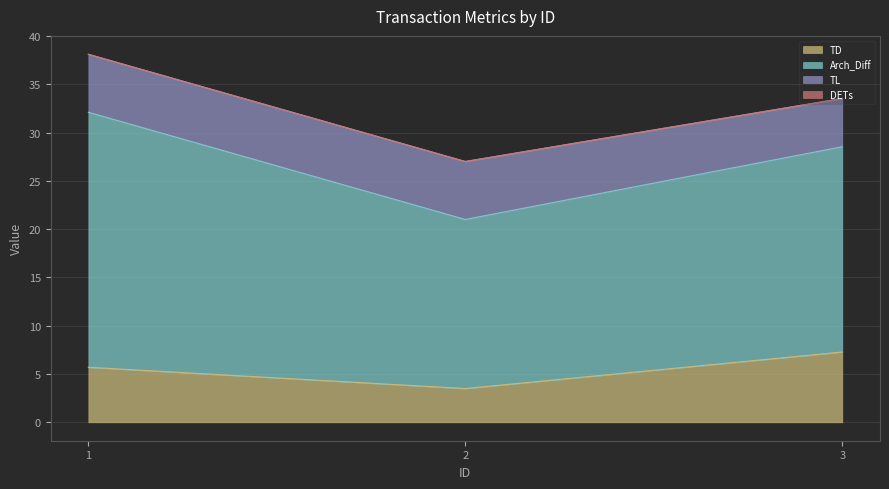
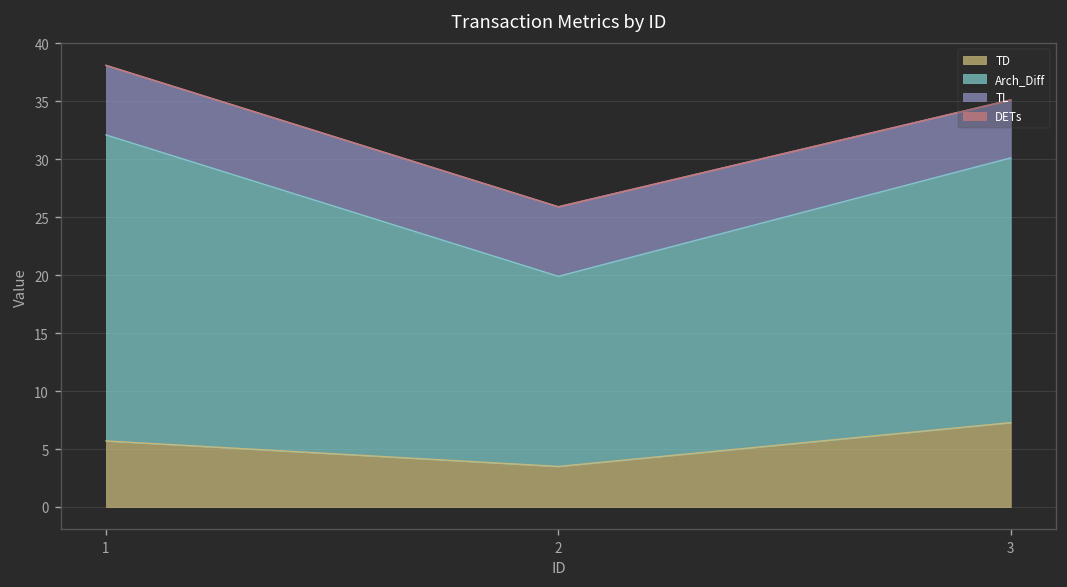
Arch_Diff, 2: 18 -> 16
Arch_Diff, 3: 21 -> 23
